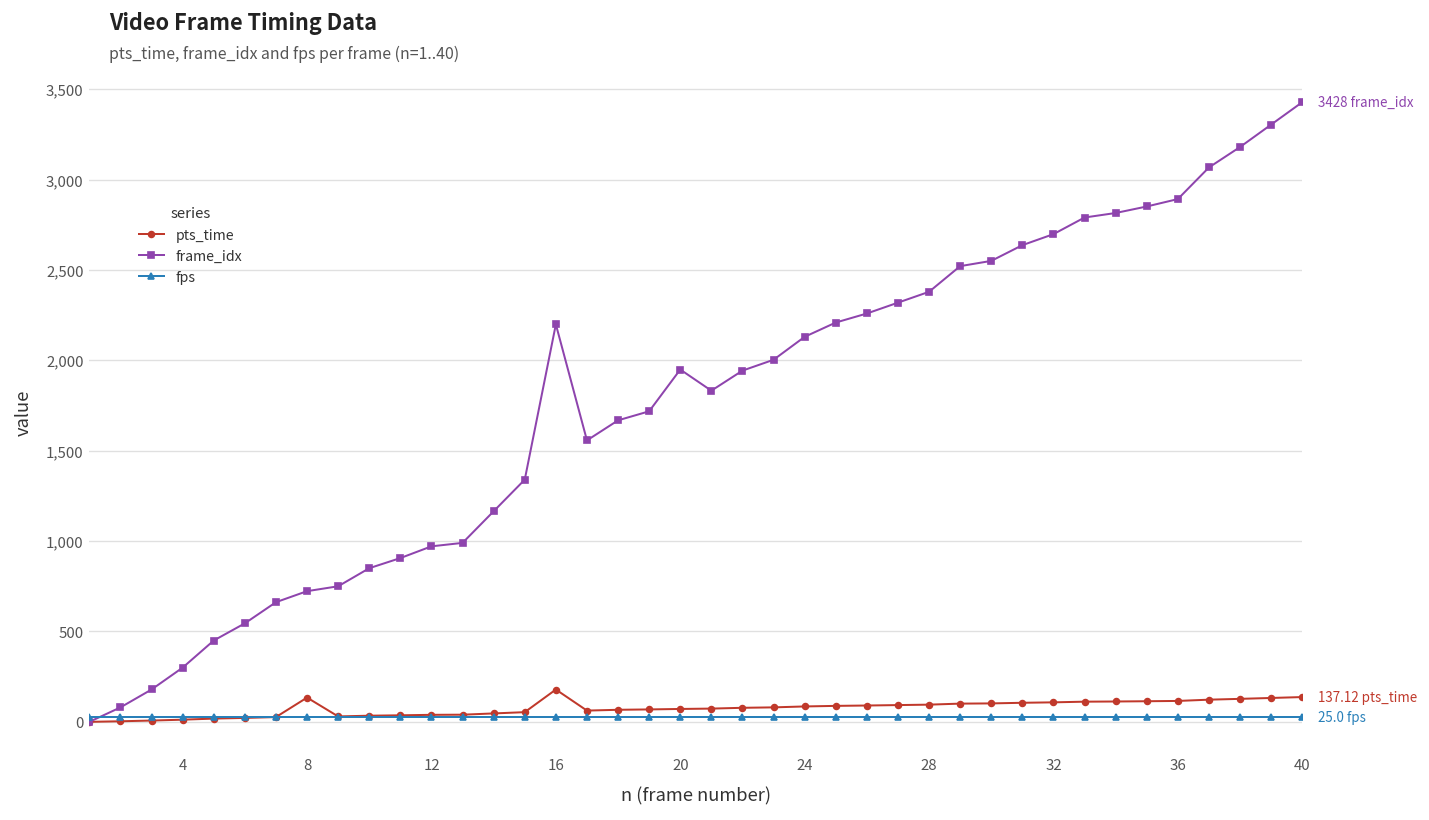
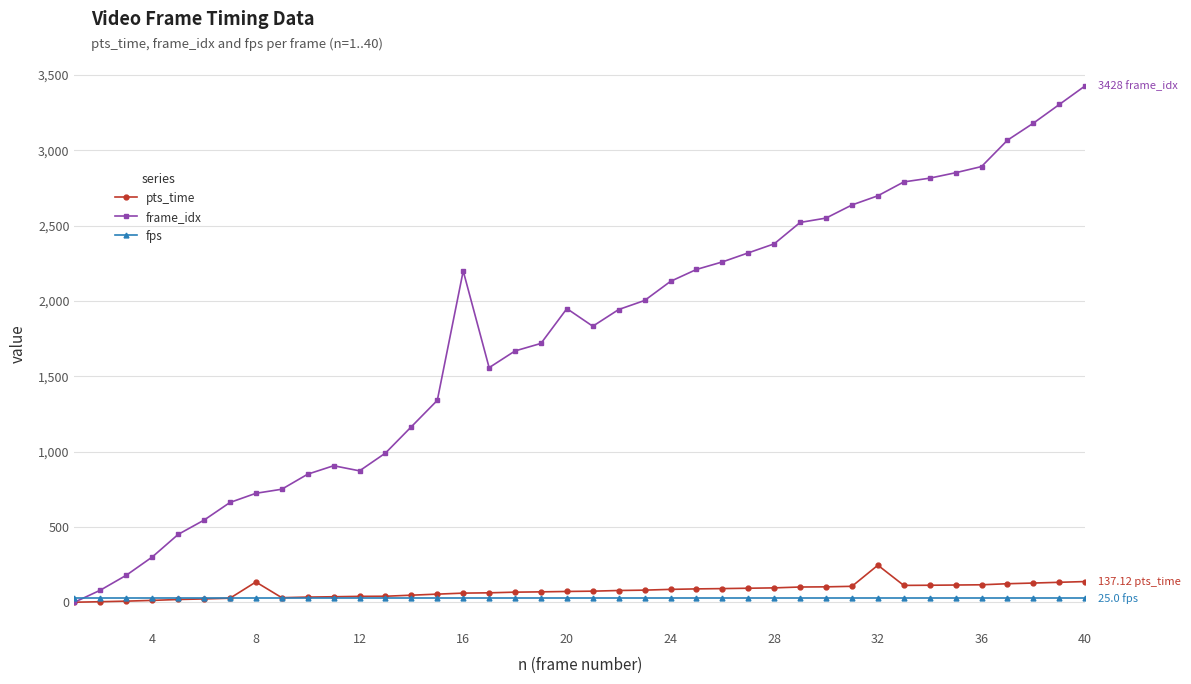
frame_idx, 12: 970 -> 870
pts_time, 16: 180 -> 60
pts_time, 32: 110 -> 250
